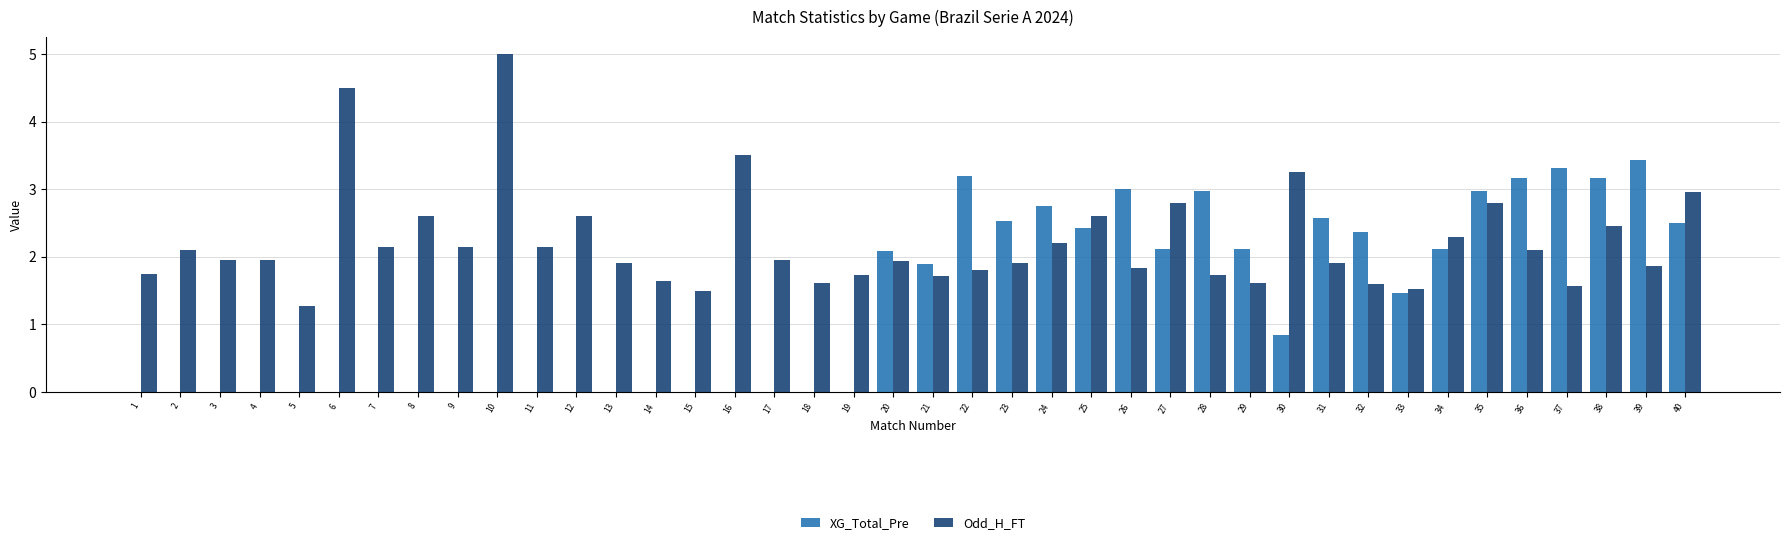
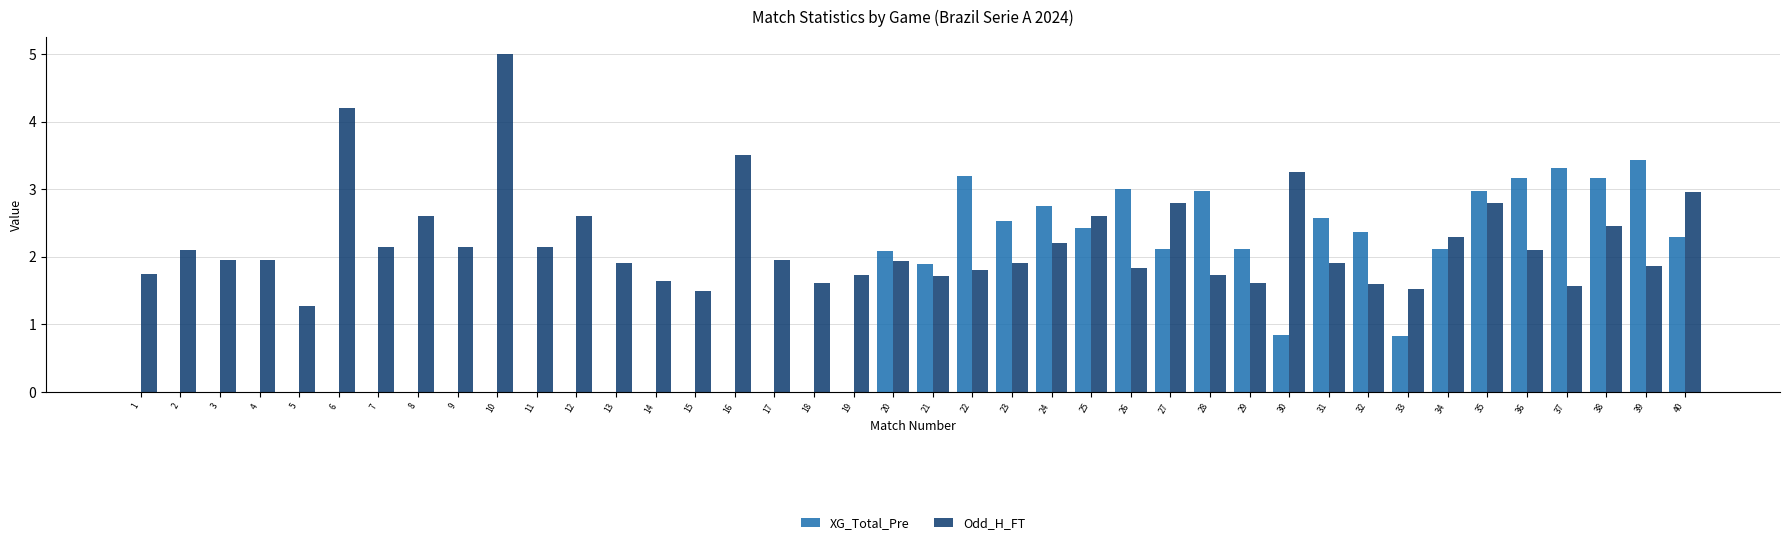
Odd_H_FT, 6: 4.5 -> 4.2
XG_Total_Pre, 33: 1.5 -> 0.8
XG_Total_Pre, 40: 2.5 -> 2.3
